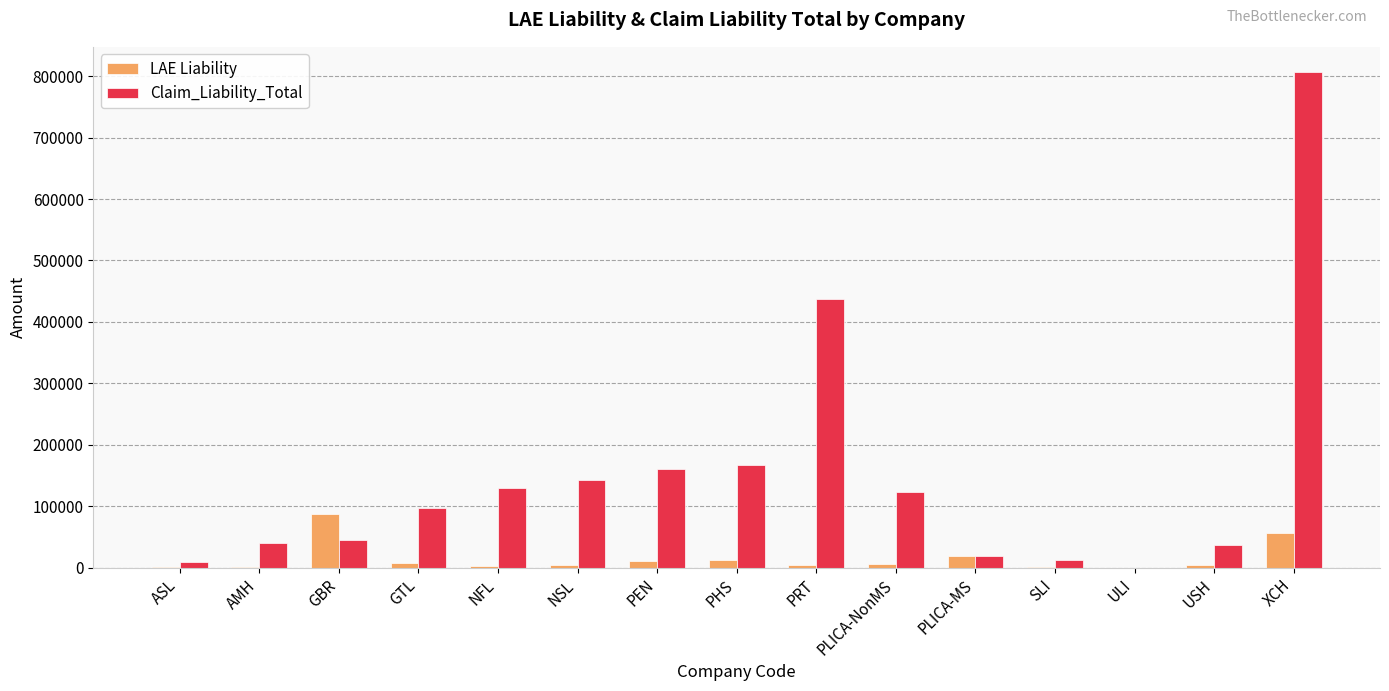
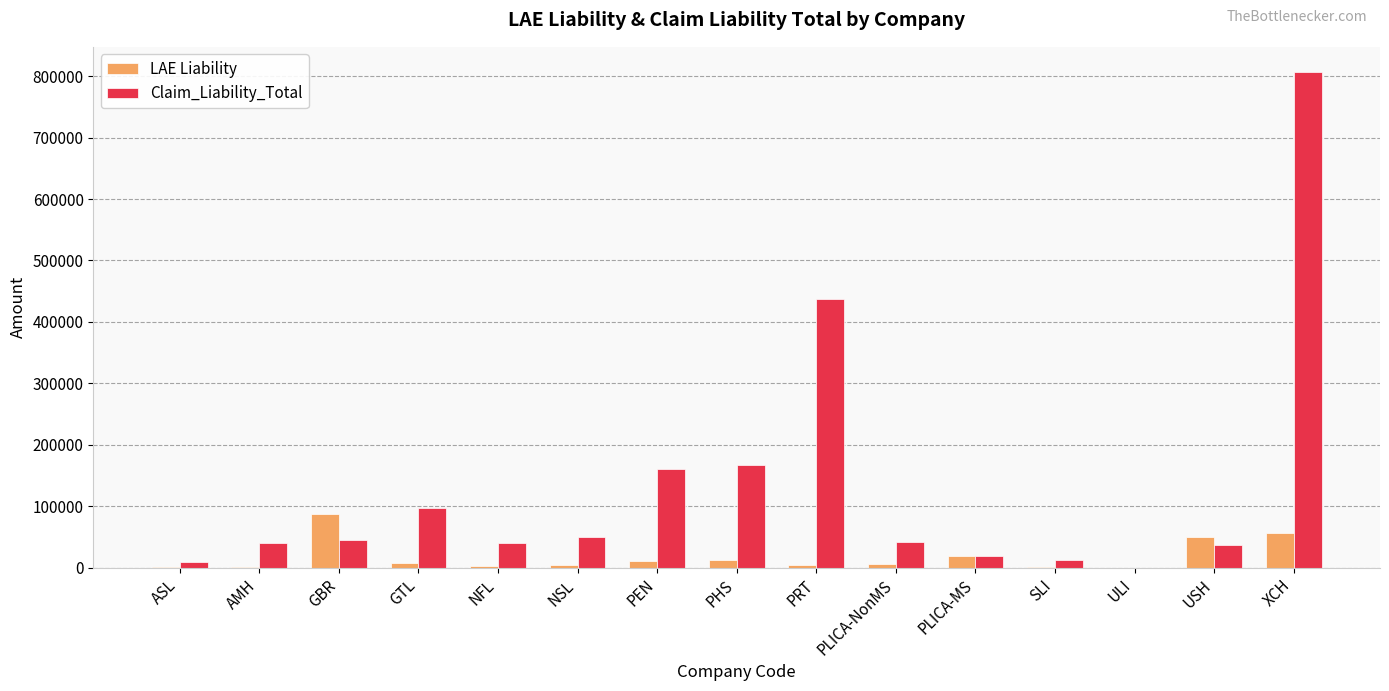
Claim_Liability_Total, NFL: 130000 -> 40000
Claim_Liability_Total, NSL: 140000 -> 50000
Claim_Liability_Total, PLICA-NonMS: 120000 -> 40000
LAE Liability, USH: 0 -> 50000
